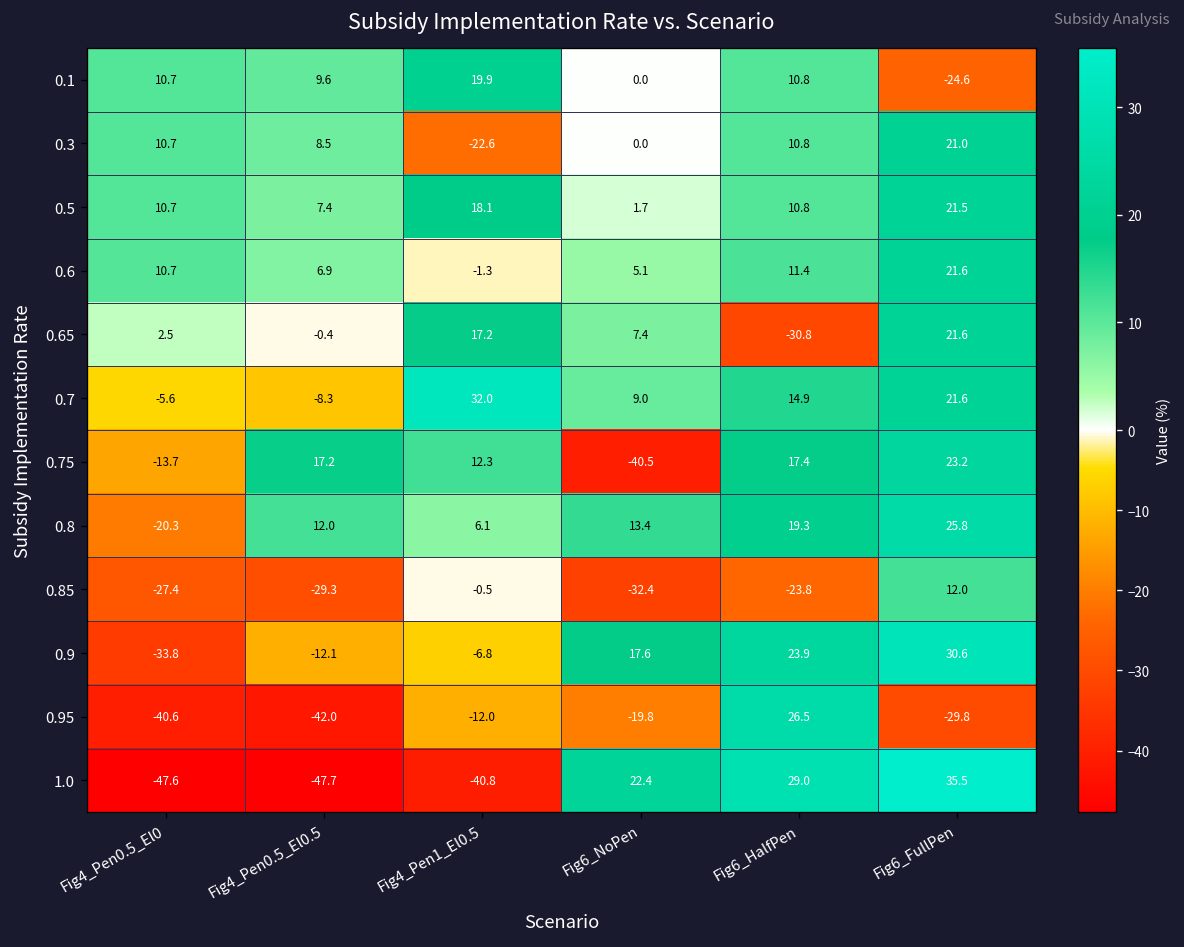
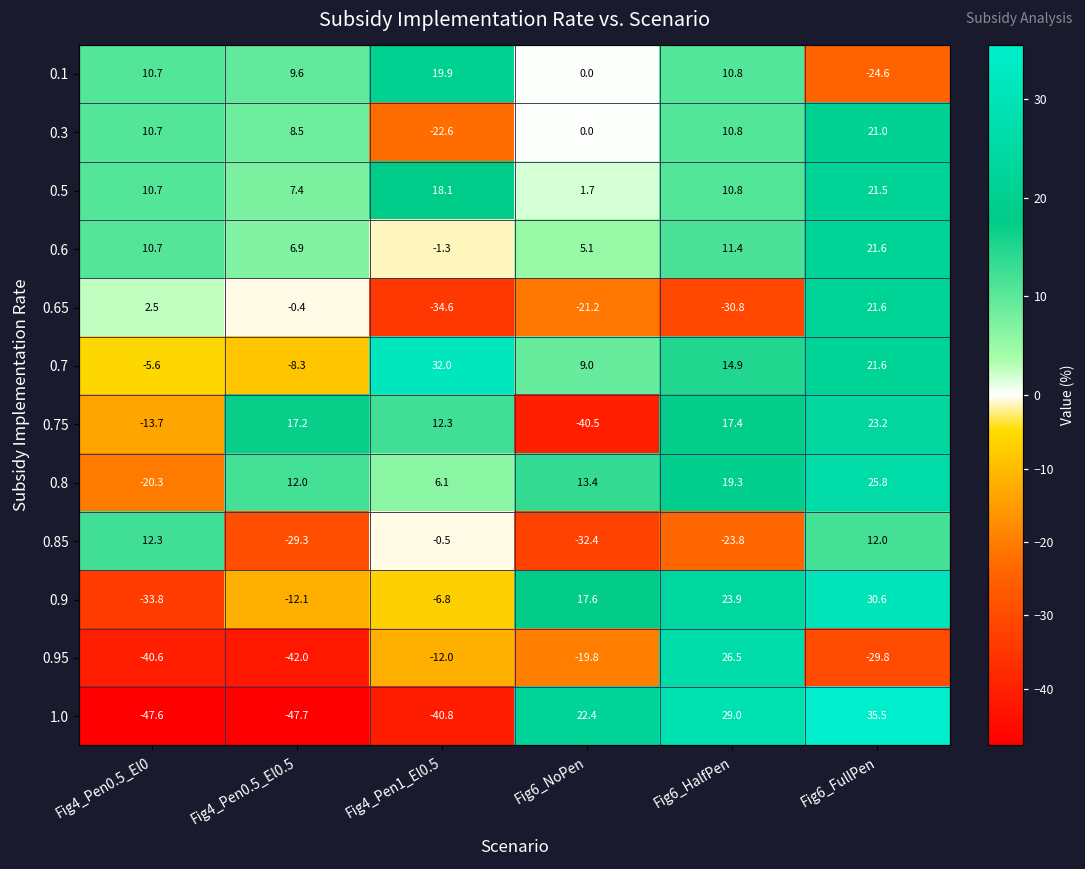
0.65, Fig4_Pen1_El0.5: 17.2 -> -34.6
0.65, Fig6_NoPen: 7.4 -> -21.2
0.85, Fig4_Pen0.5_El0: -27.4 -> 12.3
